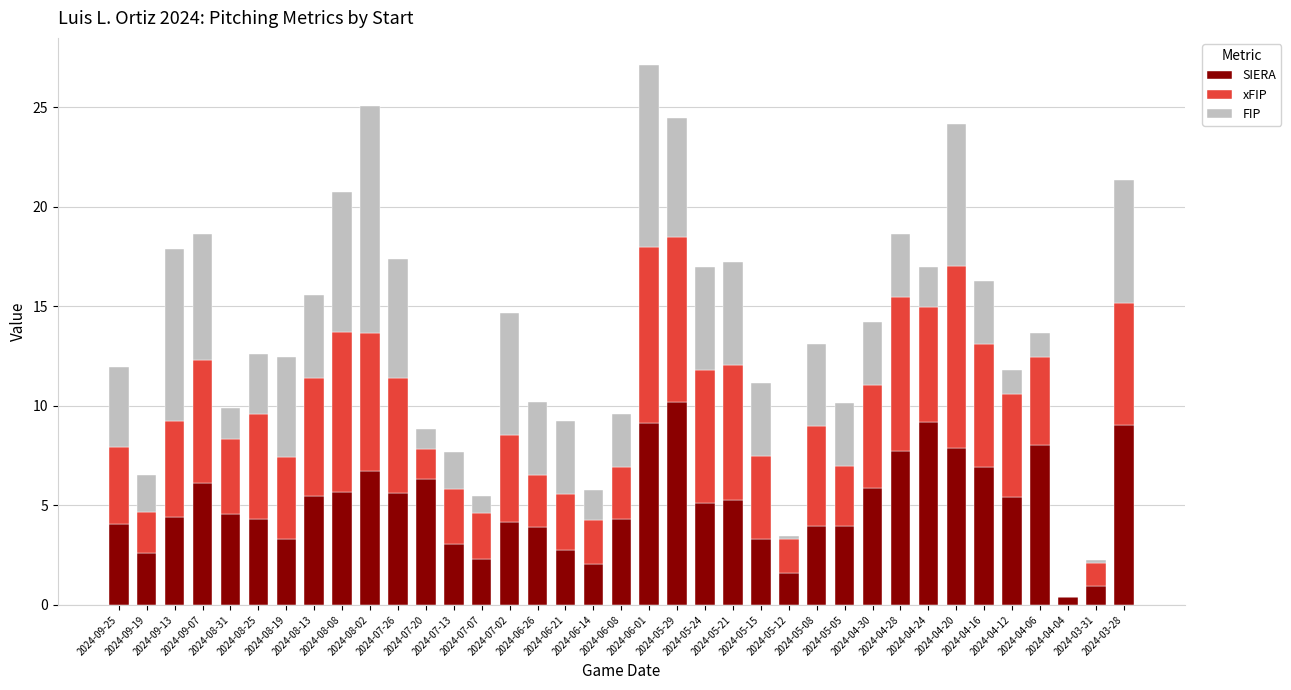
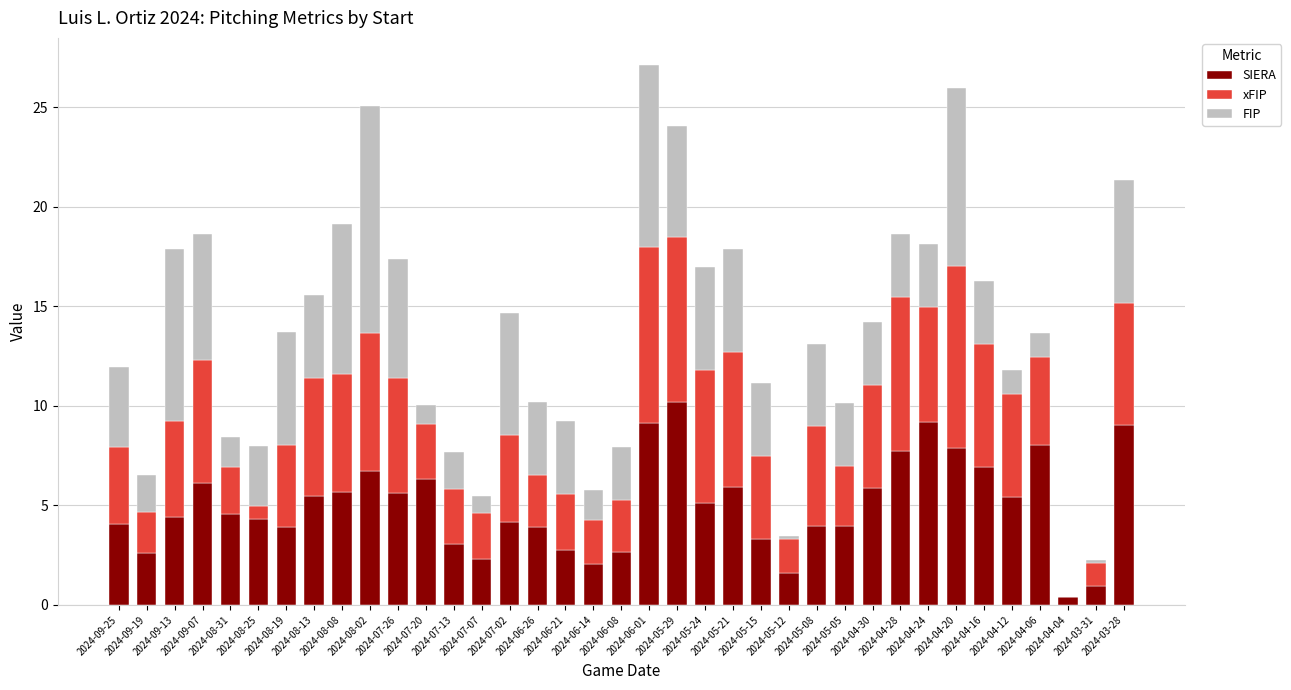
xFIP, 2024-08-31: 3.8 -> 2.3
xFIP, 2024-08-25: 5.3 -> 0.7
SIERA, 2024-08-19: 3.3 -> 3.9
FIP, 2024-08-19: 5.0 -> 5.7
xFIP, 2024-08-08: 8.1 -> 5.9
FIP, 2024-08-08: 7.0 -> 7.5
xFIP, 2024-07-20: 1.5 -> 2.8
SIERA, 2024-06-08: 4.3 -> 2.7
FIP, 2024-05-29: 6.0 -> 5.6
SIERA, 2024-05-21: 5.3 -> 5.9
FIP, 2024-04-24: 2.0 -> 3.2
FIP, 2024-04-20: 7.2 -> 9.0
